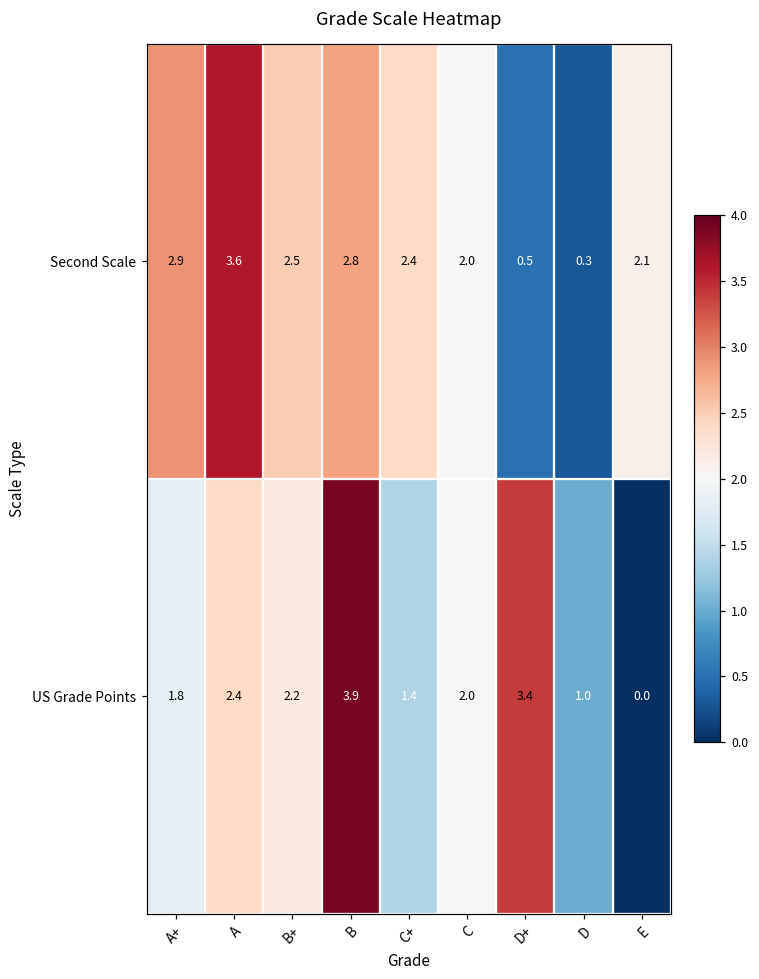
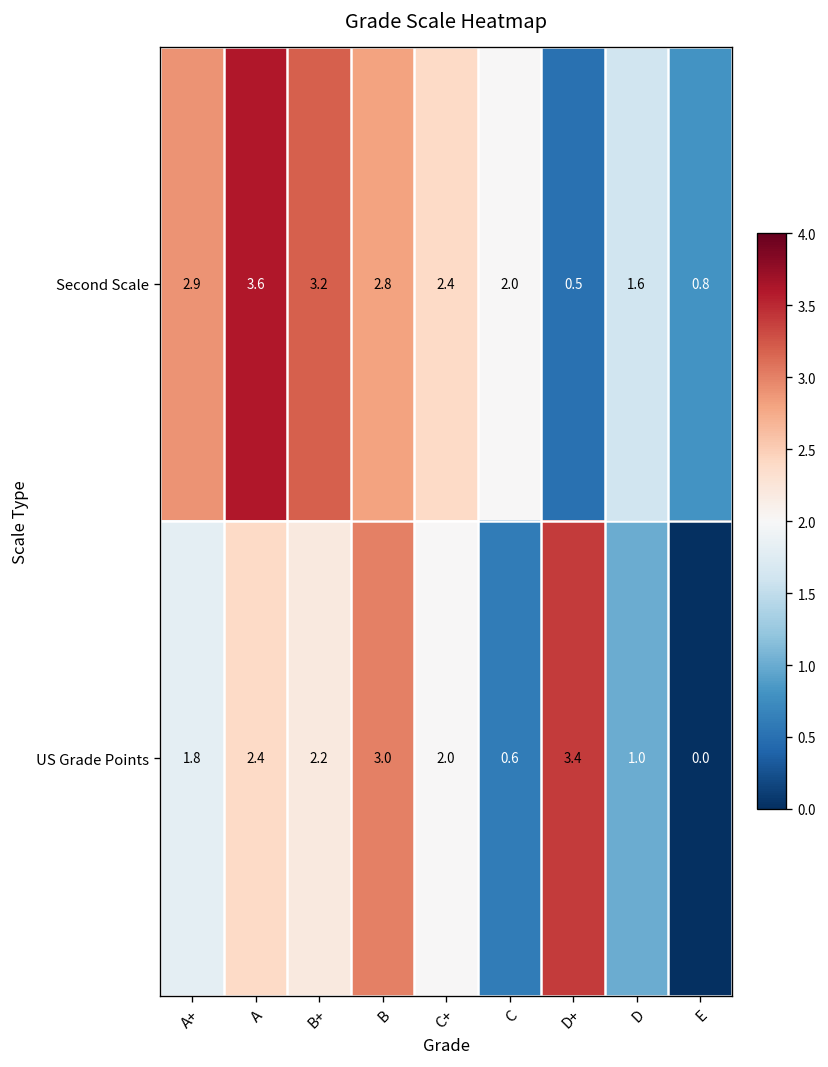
Second Scale, B+: 2.5 -> 3.2
Second Scale, D: 0.3 -> 1.6
Second Scale, E: 2.1 -> 0.8
US Grade Points, B: 3.9 -> 3.0
US Grade Points, C+: 1.4 -> 2.0
US Grade Points, C: 2.0 -> 0.6
